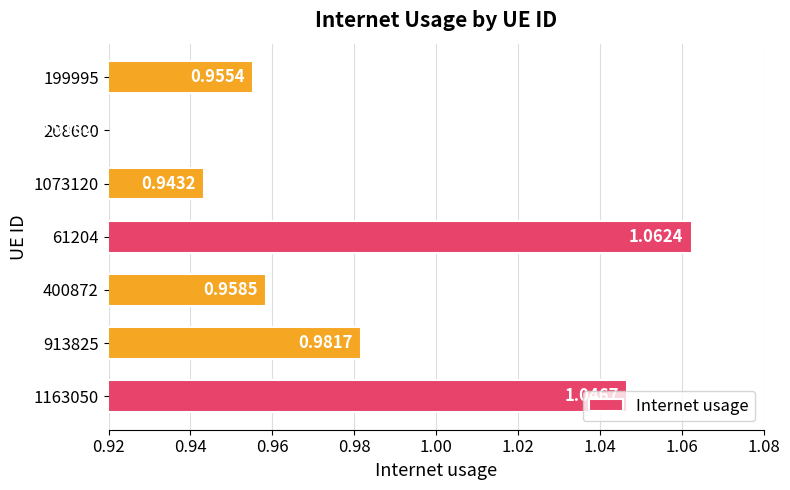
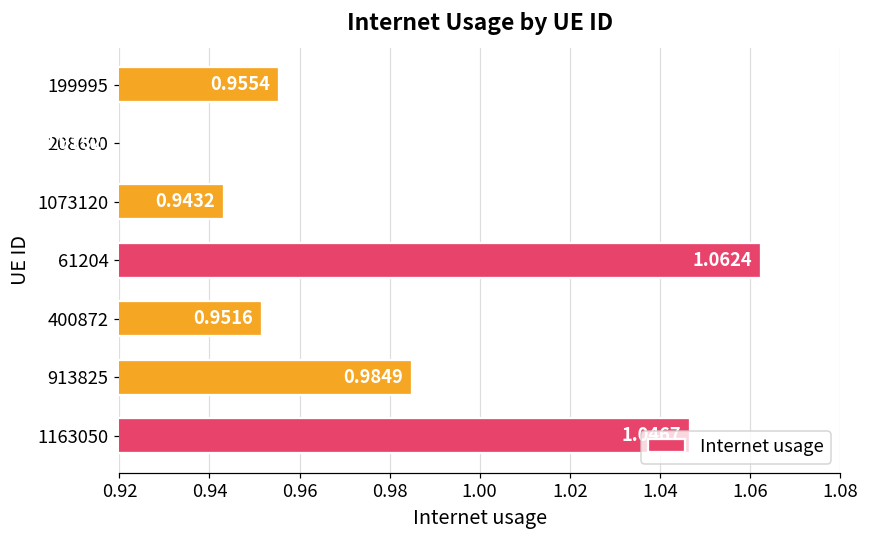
400872: 0.9585 -> 0.9516
913825: 0.9817 -> 0.9849
